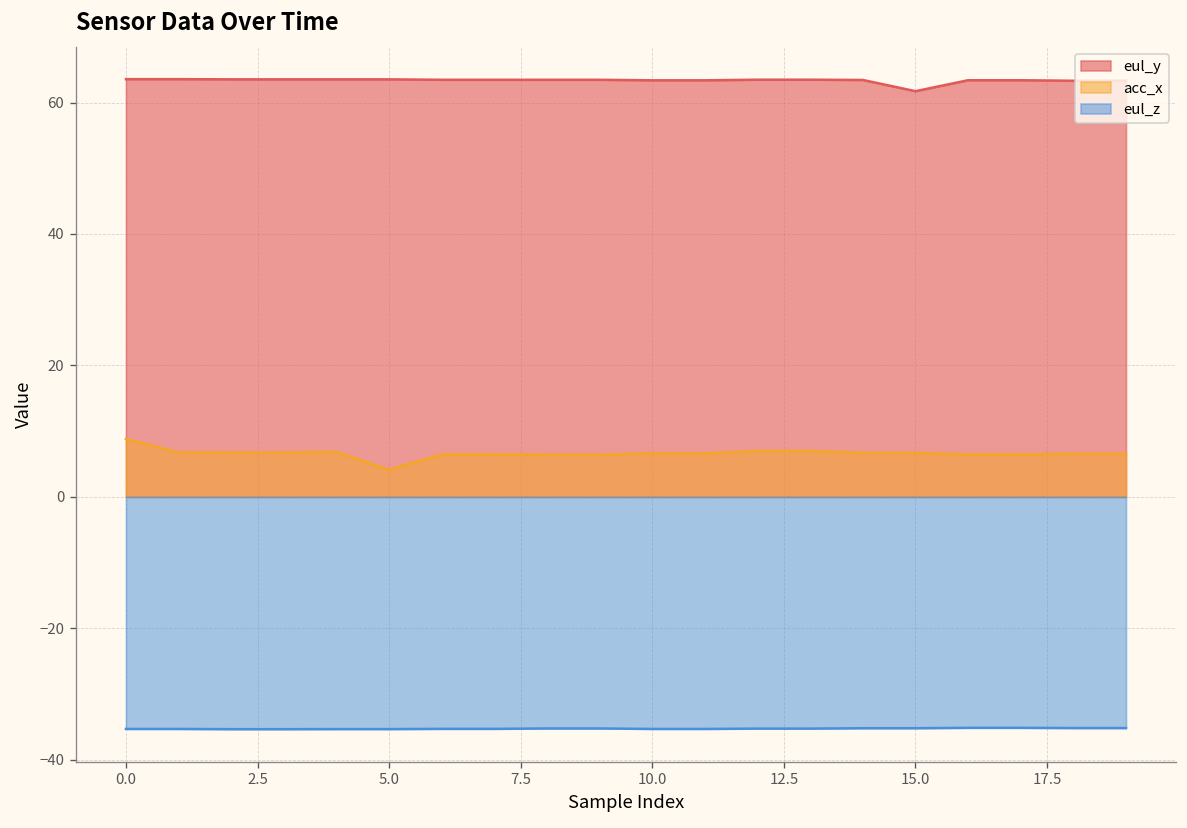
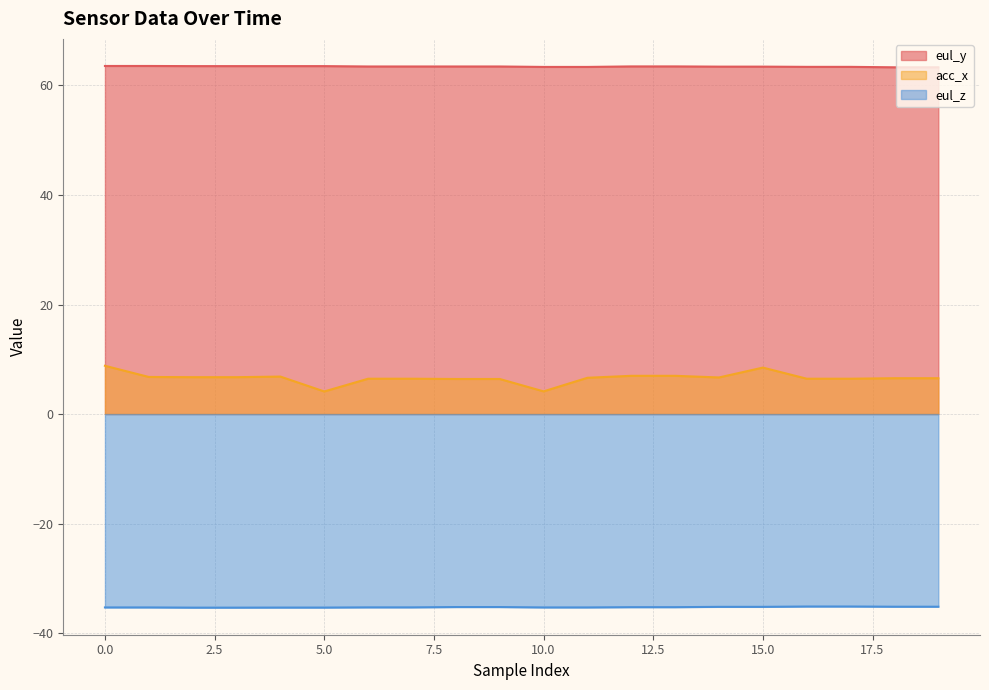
acc_x, 10.0: 7 -> 4
eul_y, 15.0: 62 -> 63
acc_x, 15.0: 7 -> 8
